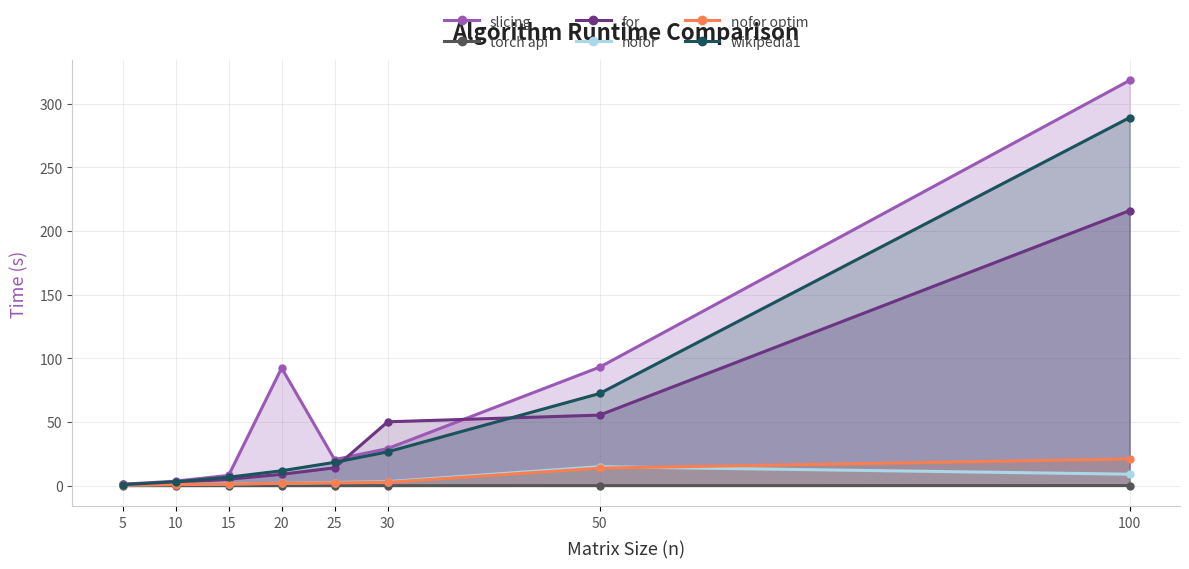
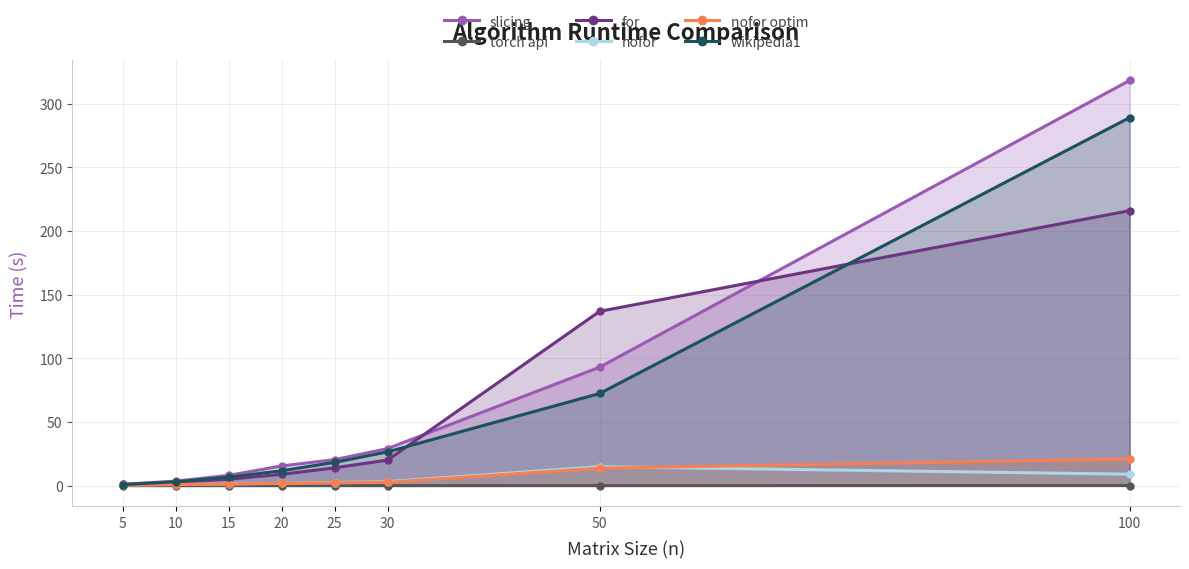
slicing, 20: 92 -> 16
for, 30: 50 -> 20
for, 50: 55 -> 137
